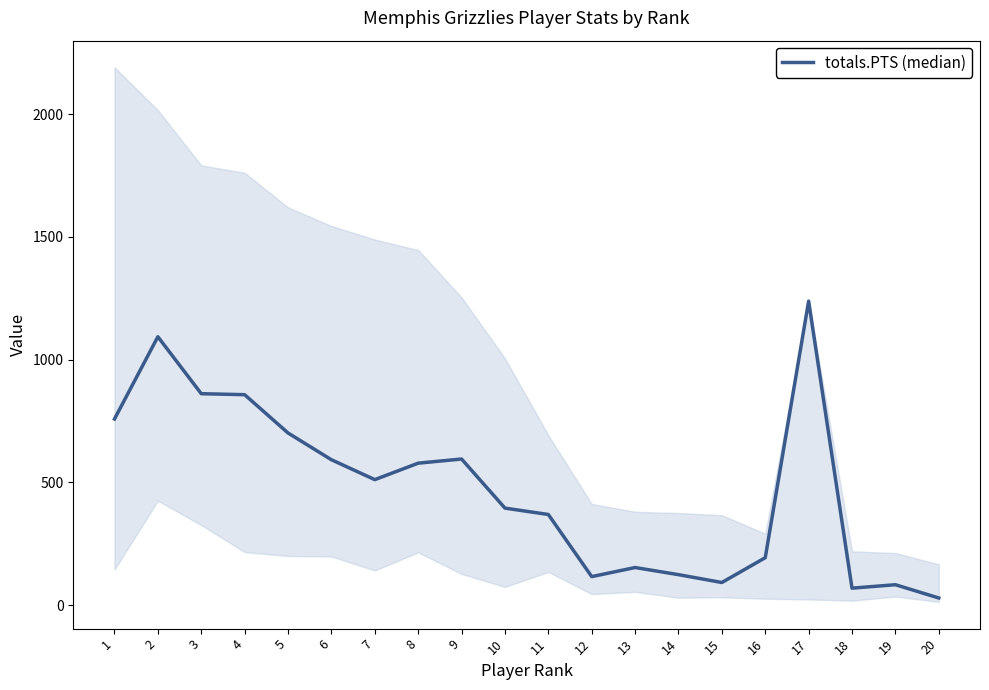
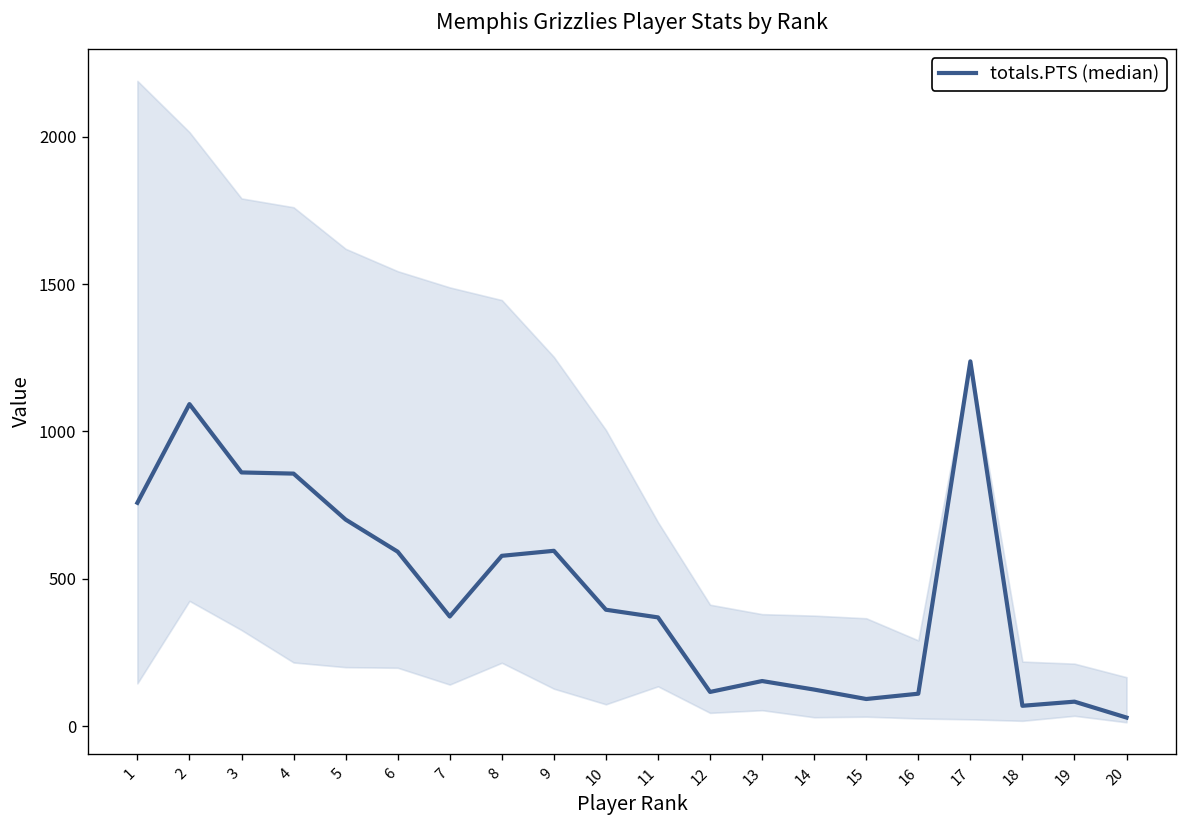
totals.PTS (median), 7: 510 -> 370
totals.PTS (median), 16: 190 -> 110
